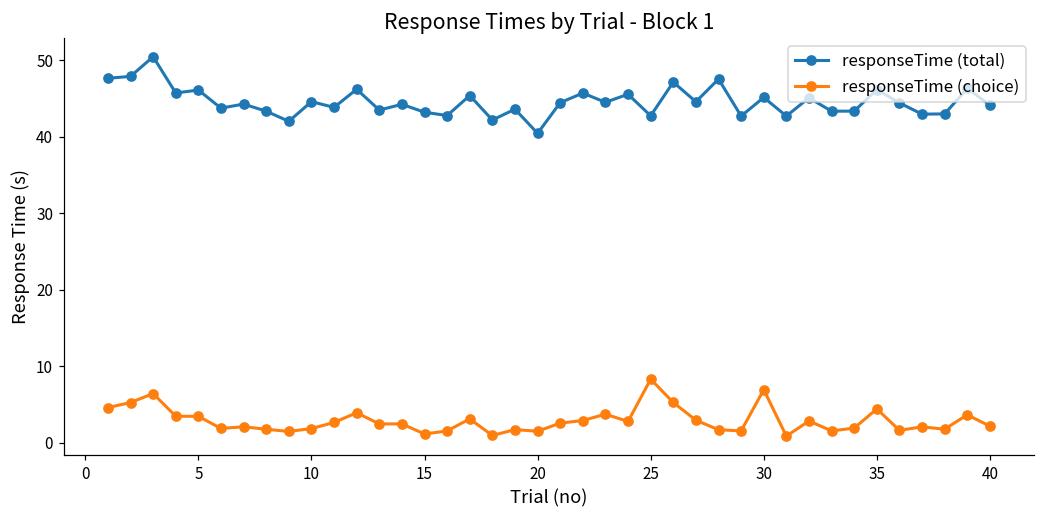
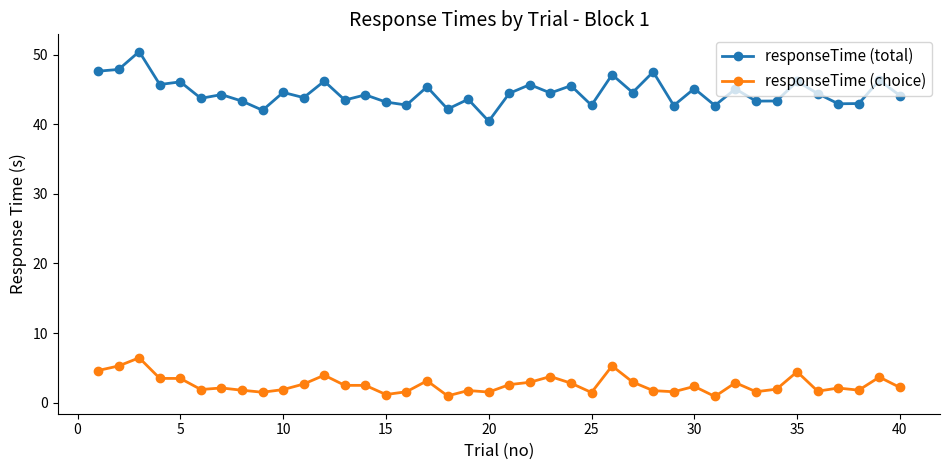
responseTime (choice), 25: 8 -> 1
responseTime (choice), 30: 7 -> 2
